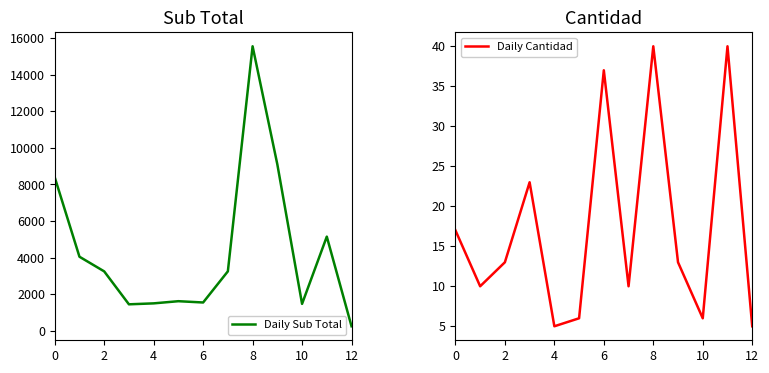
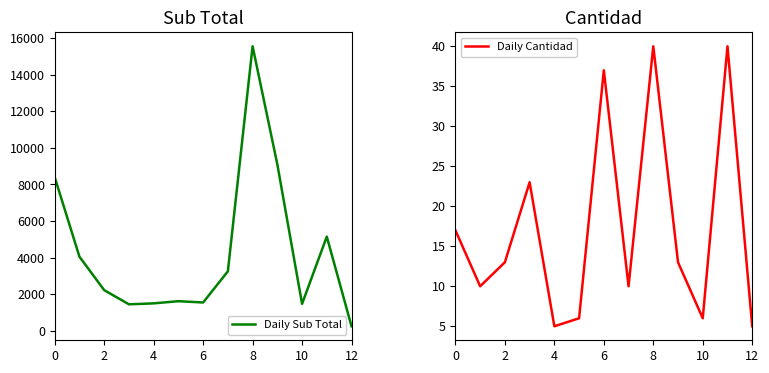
Sub Total, 2: 3200 -> 2200
